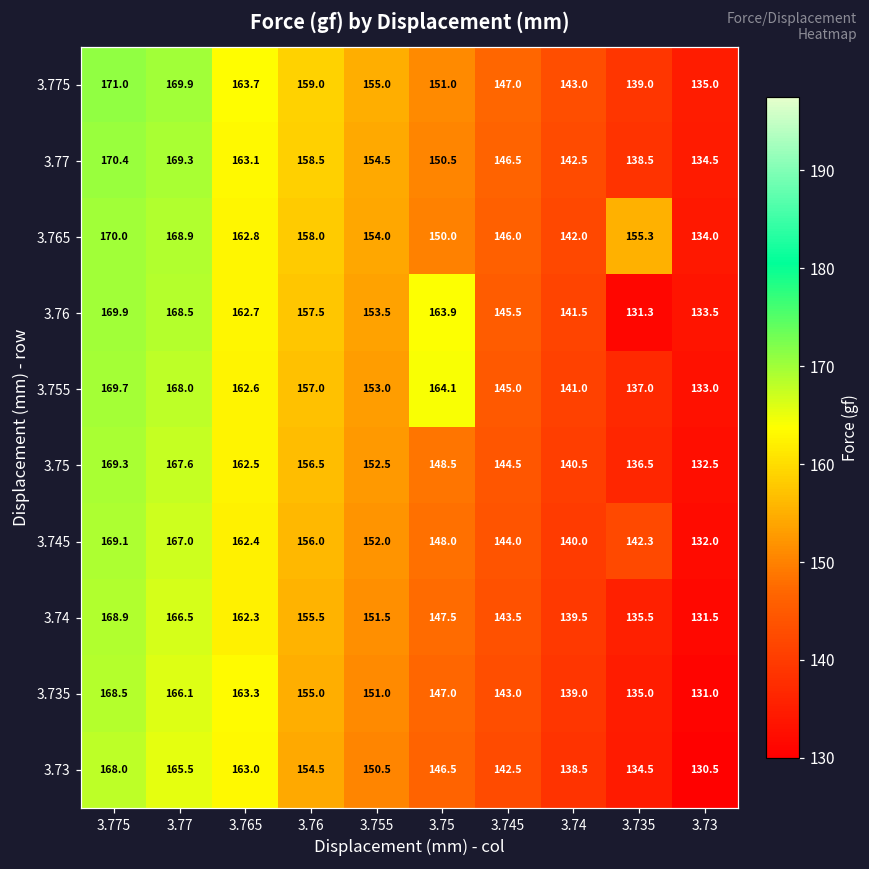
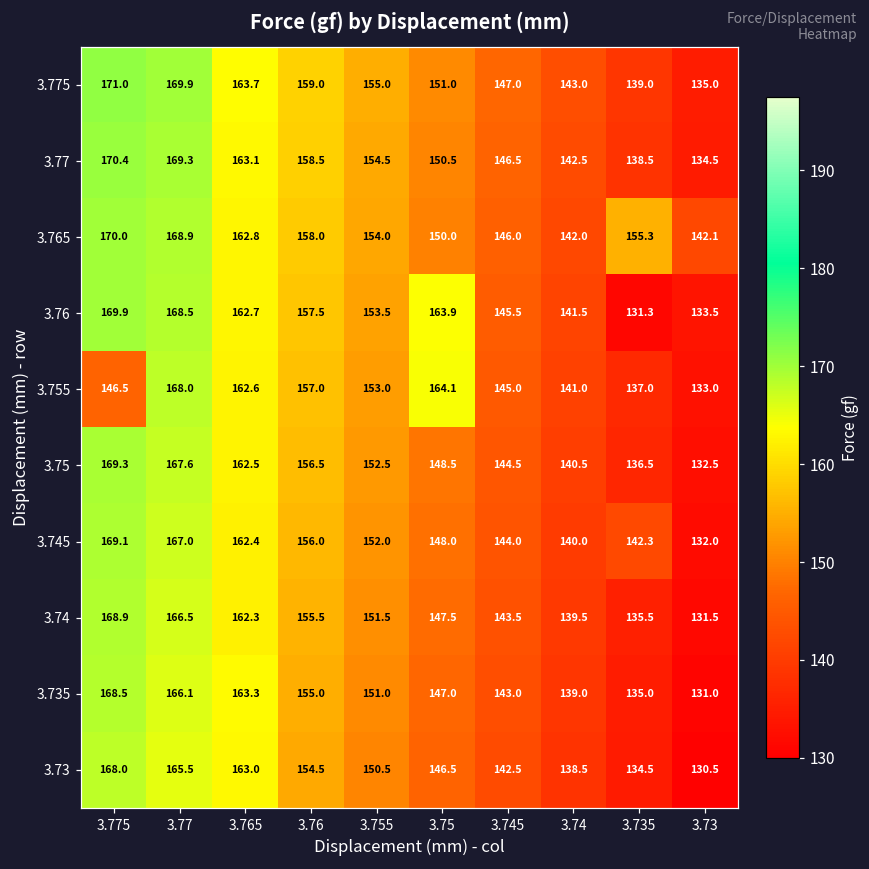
3.765, 3.73: 134.0 -> 142.1
3.755, 3.775: 169.7 -> 146.5
